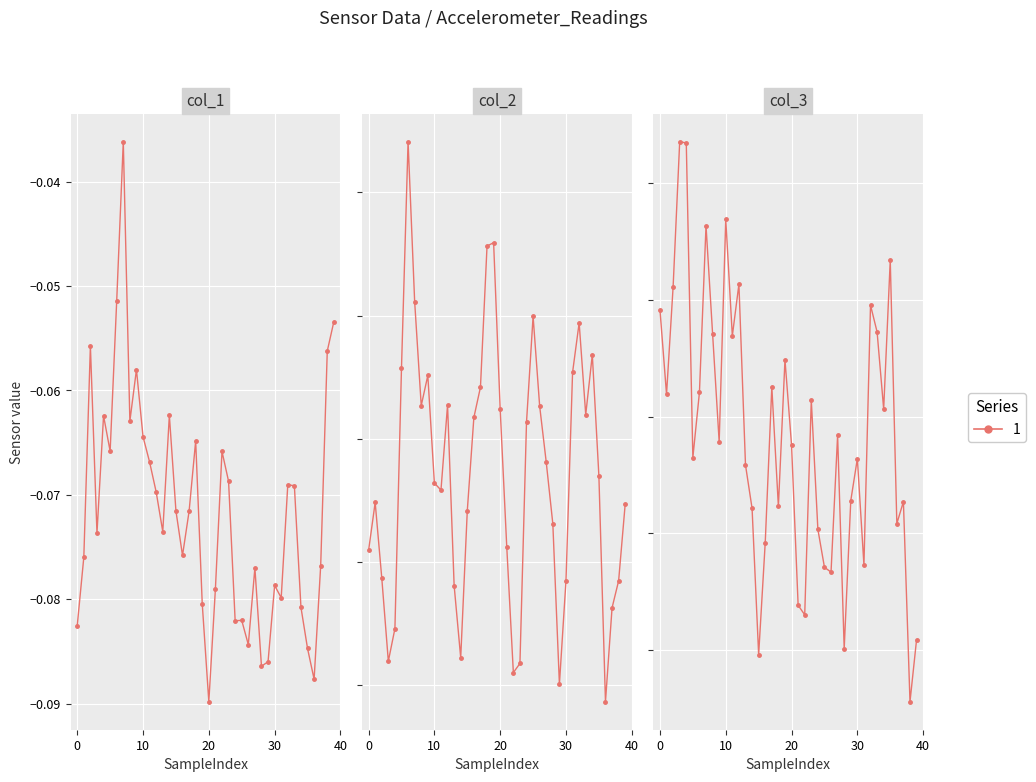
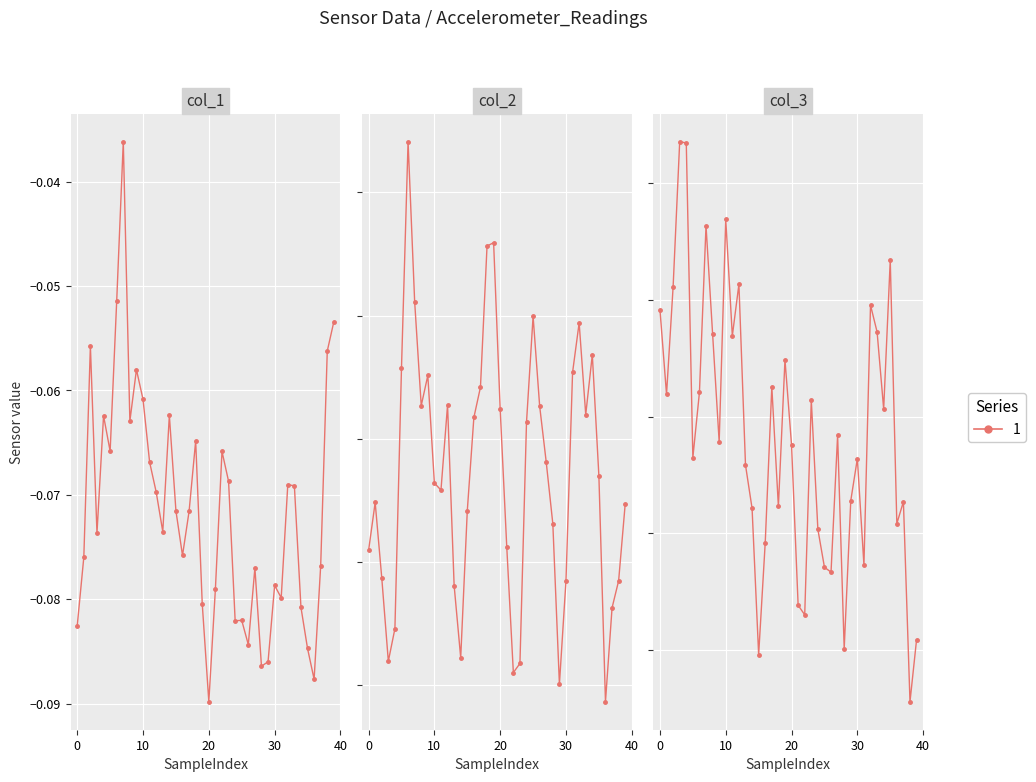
col_1, 10: -0.0644 -> -0.0609
